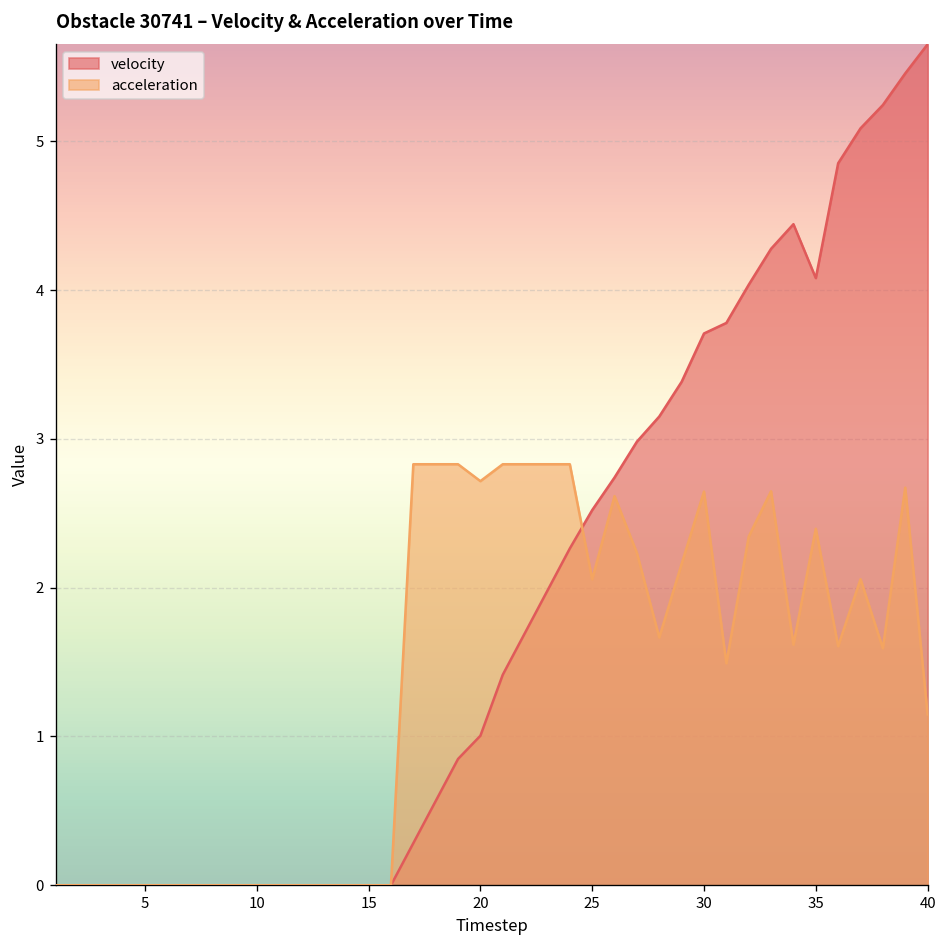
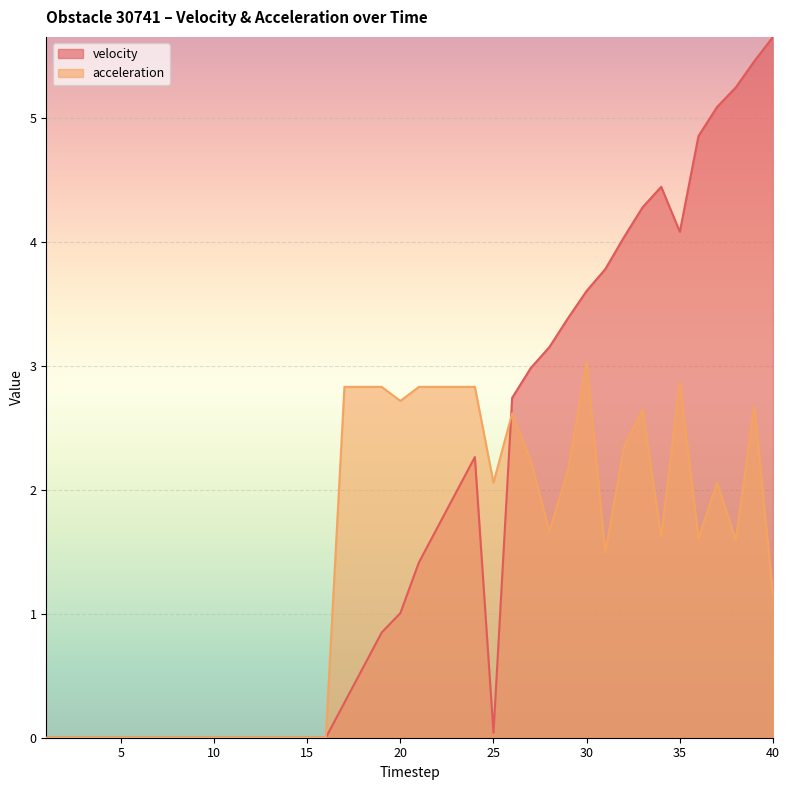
velocity, 25: 2.52 -> 0.04
velocity, 30: 3.71 -> 3.60
acceleration, 30: 2.65 -> 3.04
acceleration, 35: 2.40 -> 2.87
